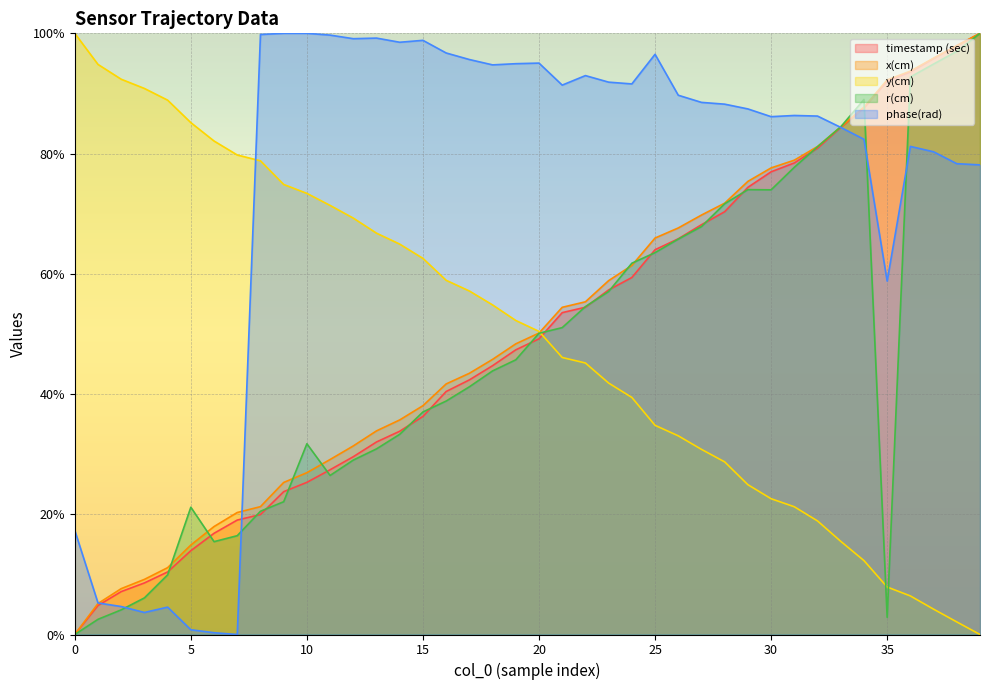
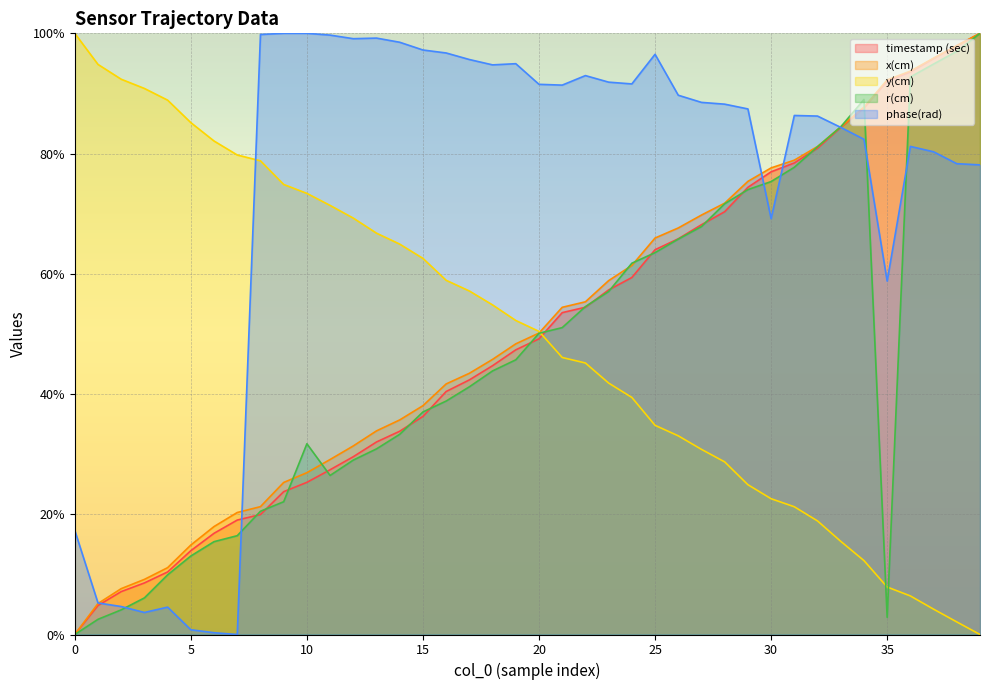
r(cm), 5: 21% -> 13%
phase(rad), 15: 99% -> 97%
phase(rad), 20: 95% -> 92%
r(cm), 30: 74% -> 75%
phase(rad), 30: 86% -> 69%
